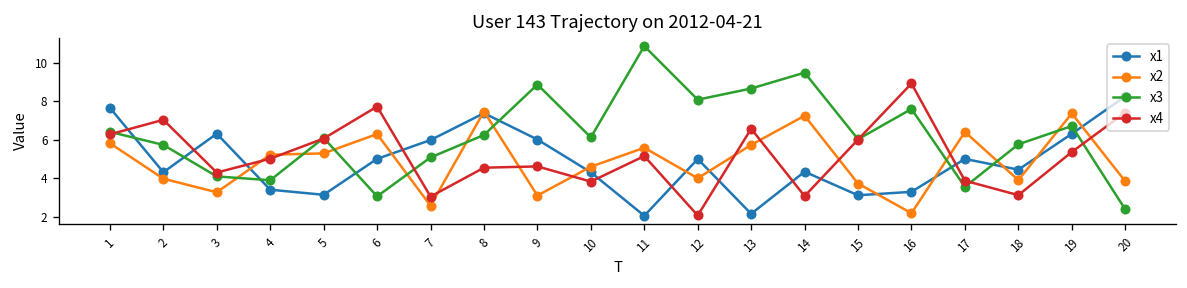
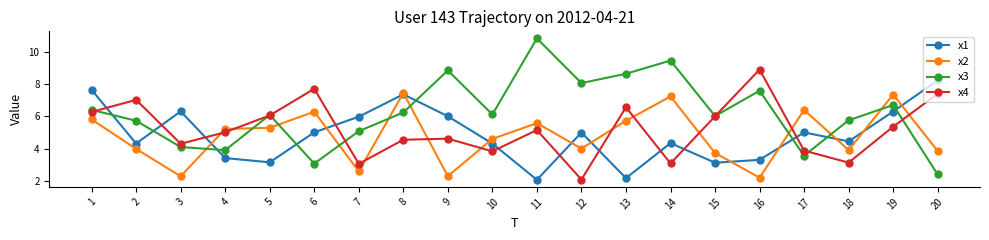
x2, 3: 3.3 -> 2.3
x2, 9: 3.1 -> 2.3
